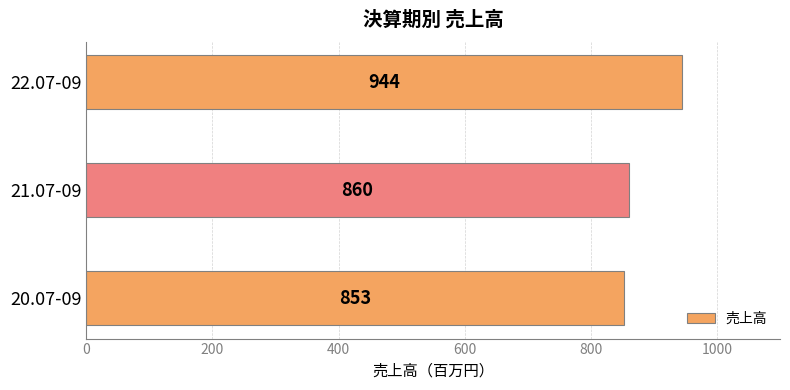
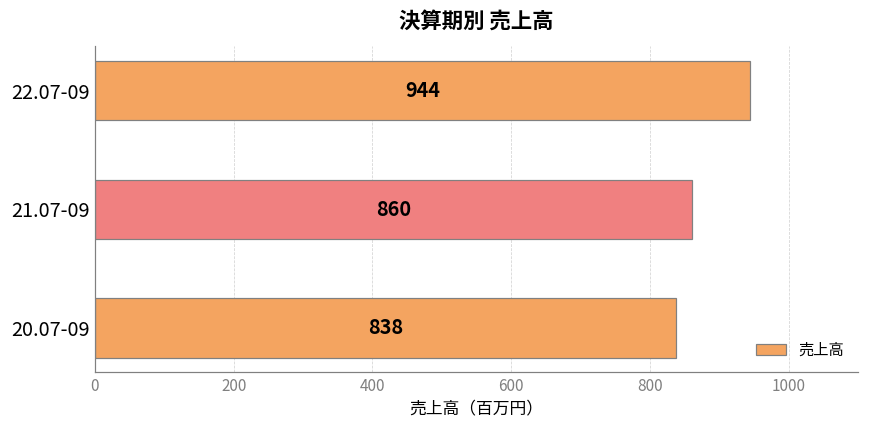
20.07-09: 853 -> 838
